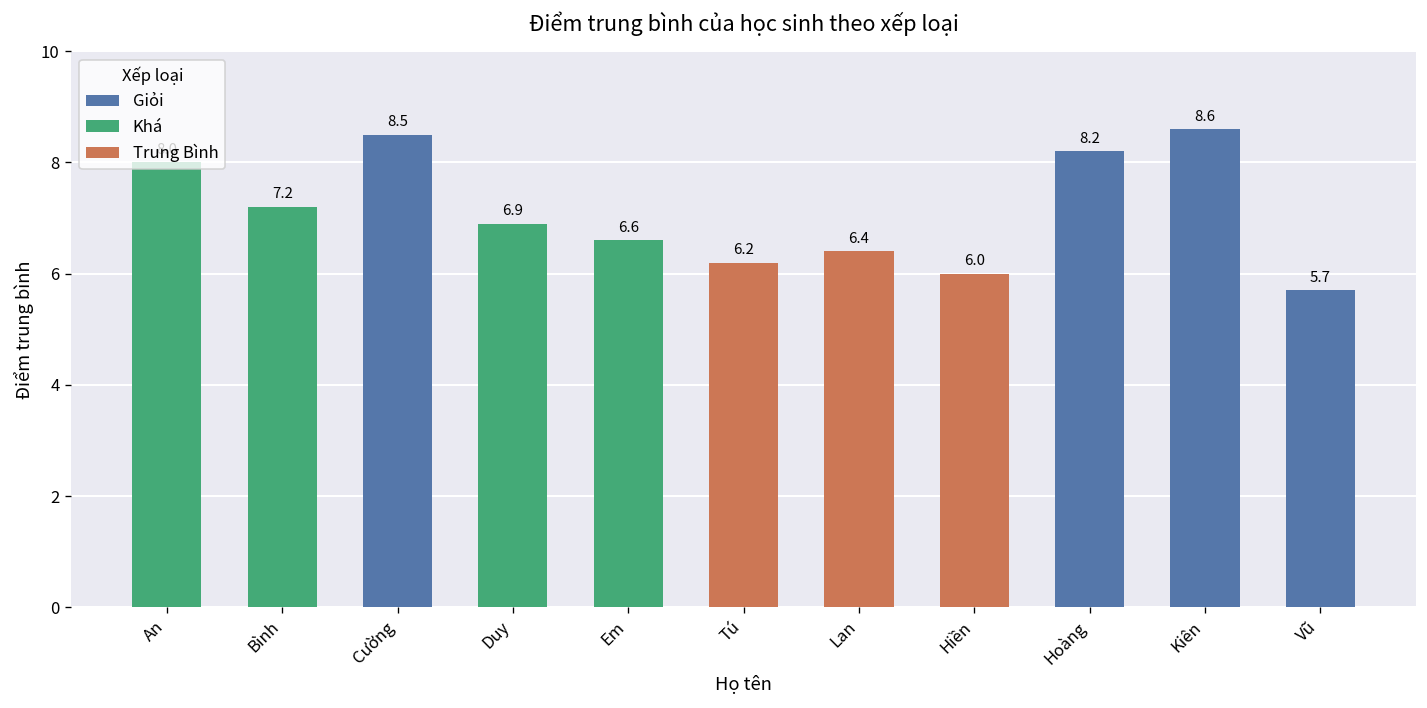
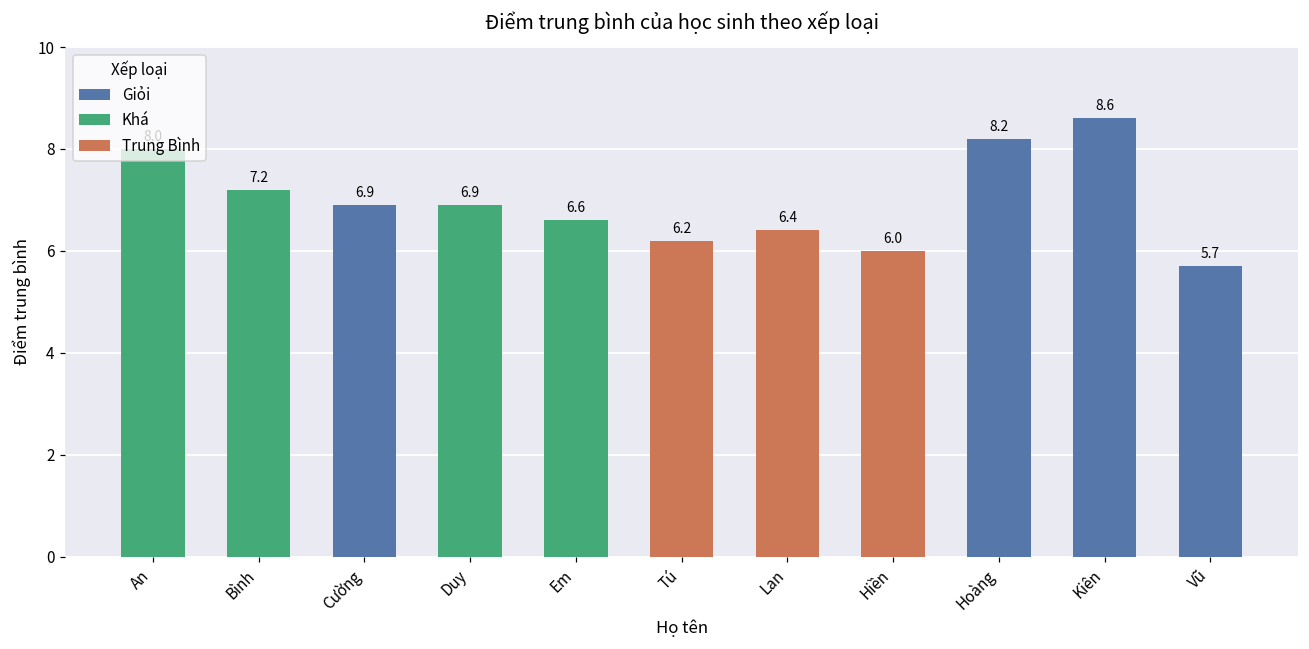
Cường: 8.5 -> 6.9
